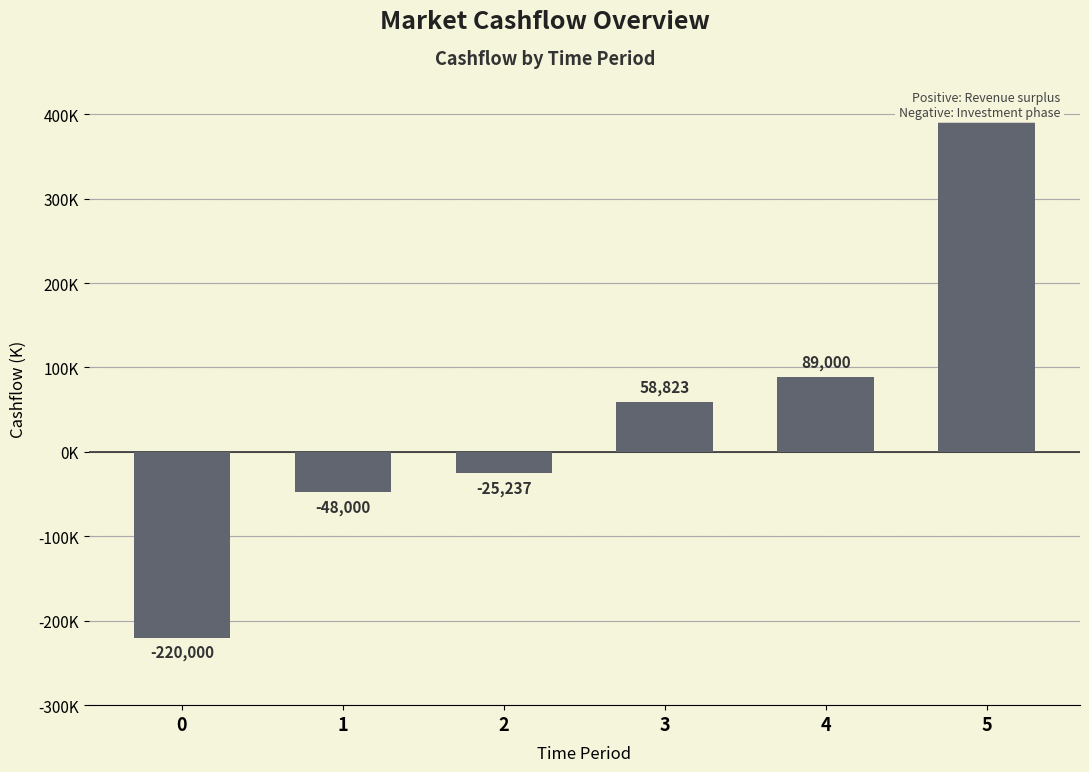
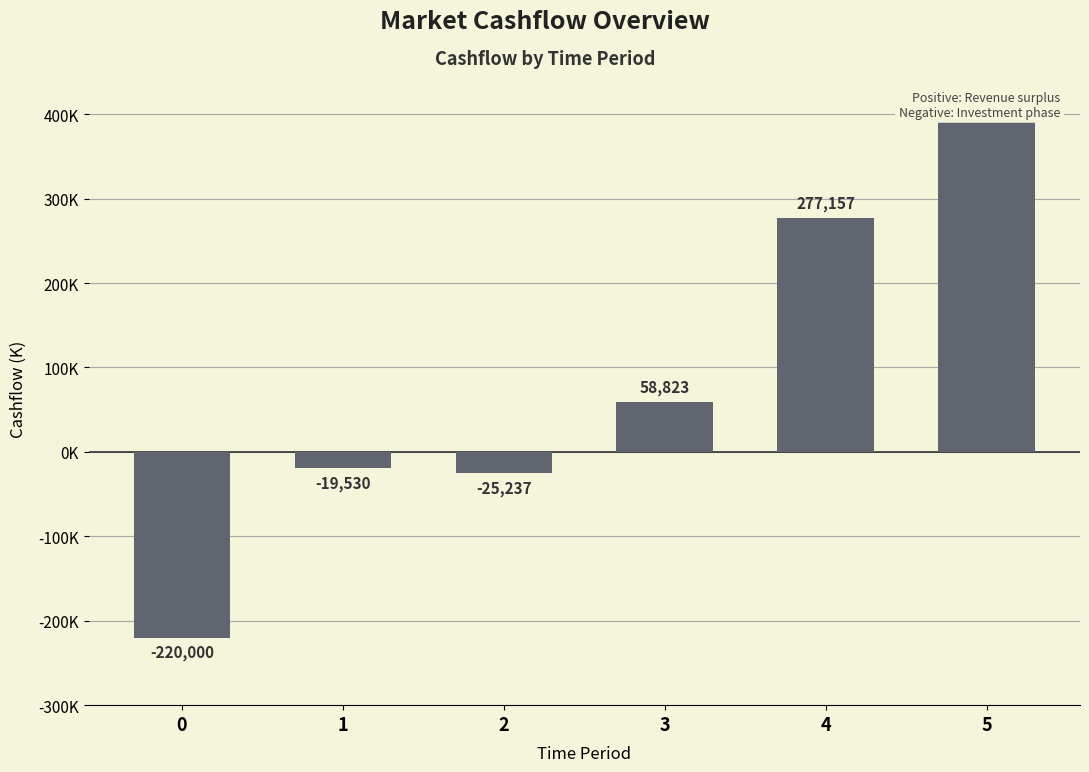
1: -48,000 -> -19,530
4: 89,000 -> 277,157
